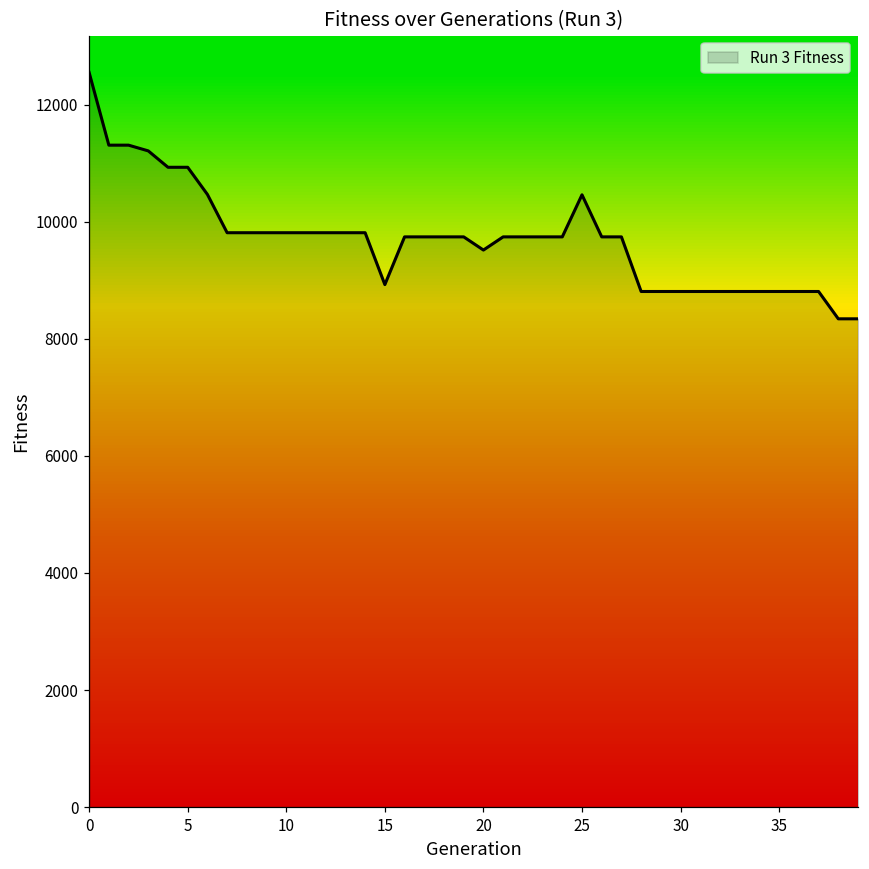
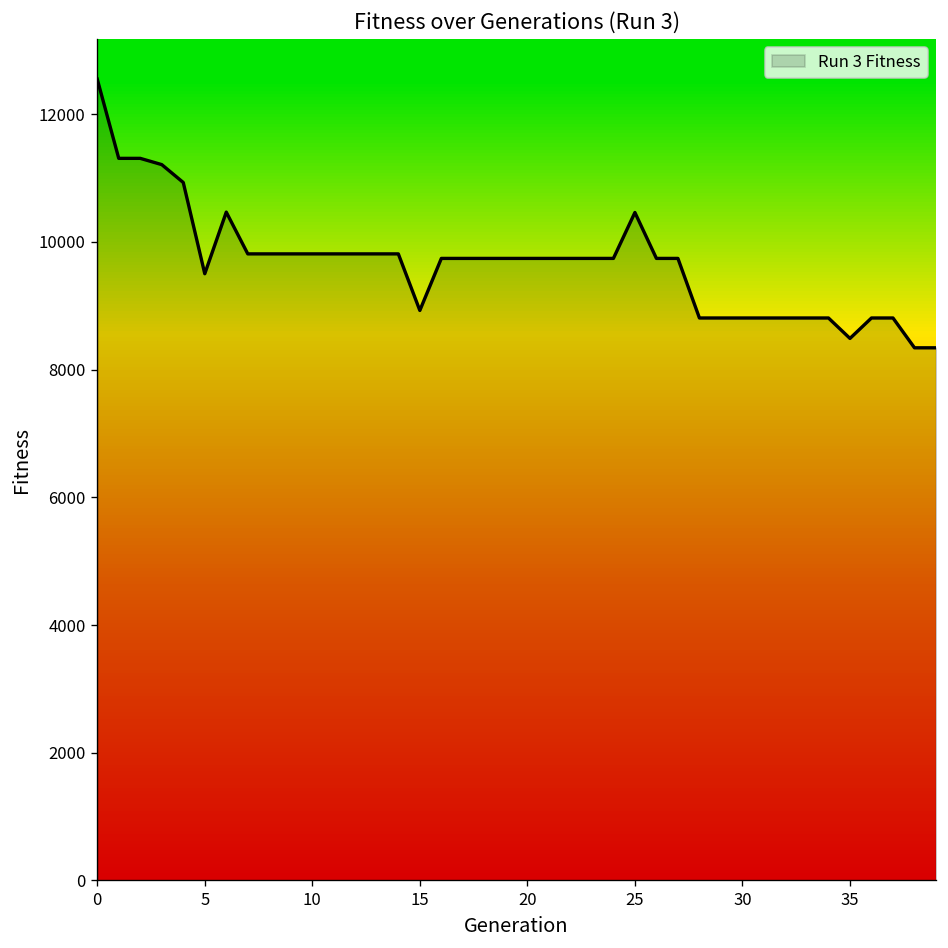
5: 10900 -> 9500
20: 9500 -> 9700
35: 8800 -> 8500
